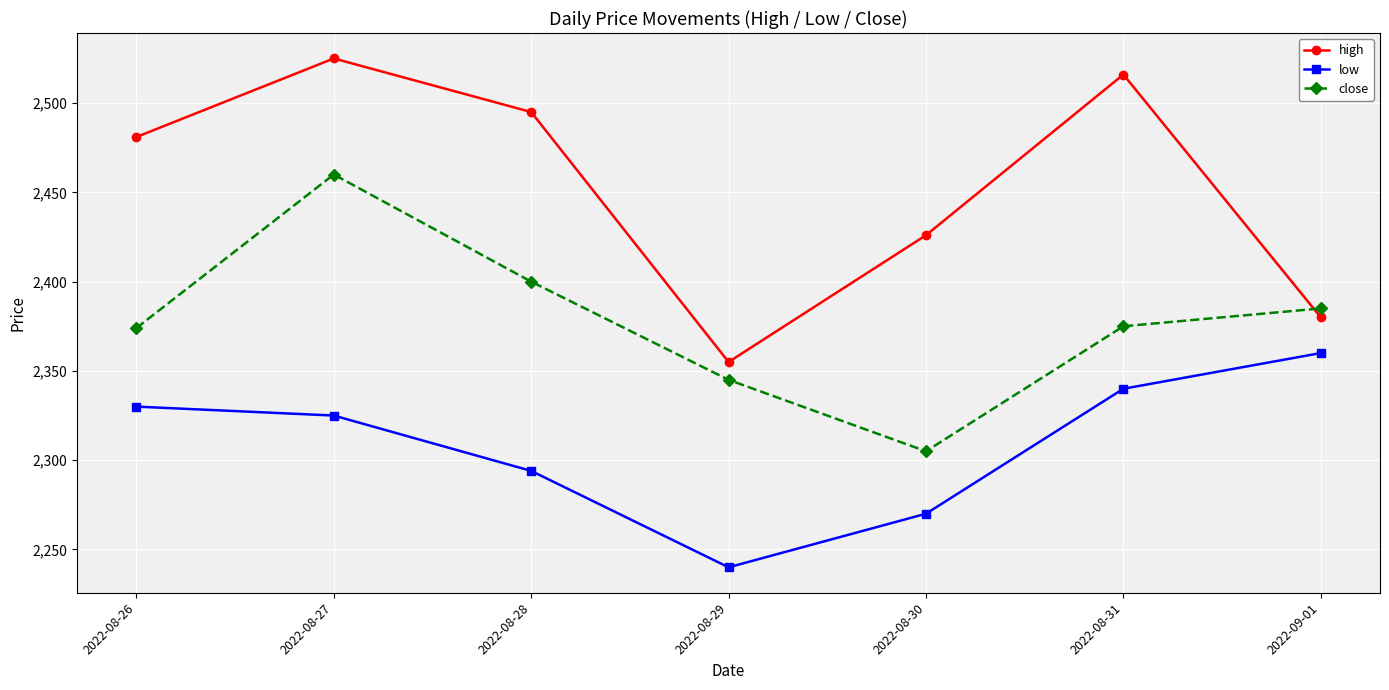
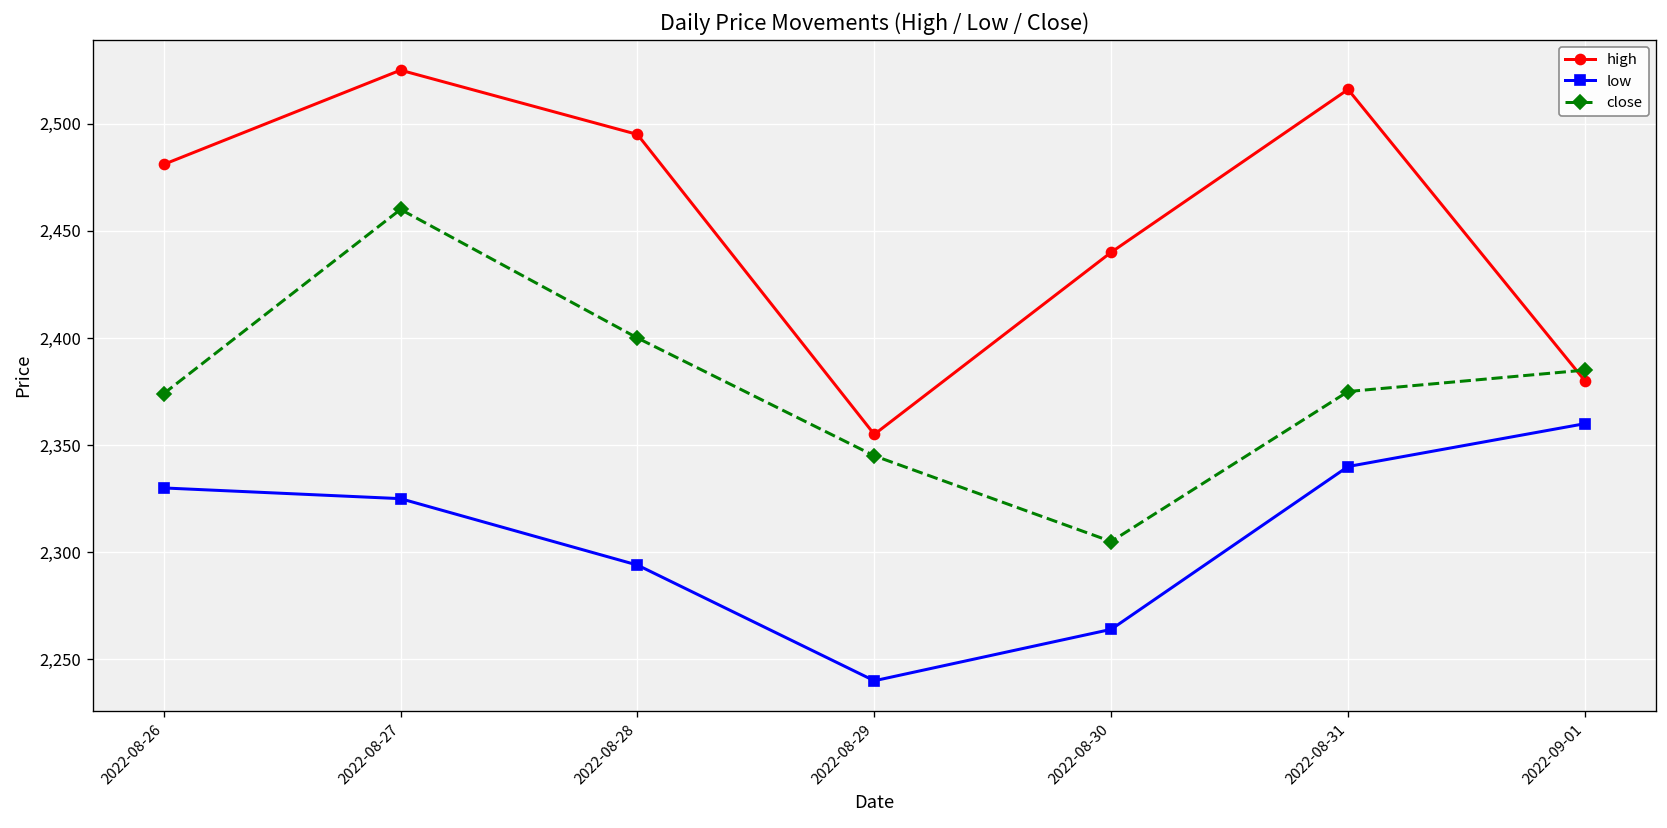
high, 2022-08-30: 2,426 -> 2,440
low, 2022-08-30: 2,270 -> 2,264
